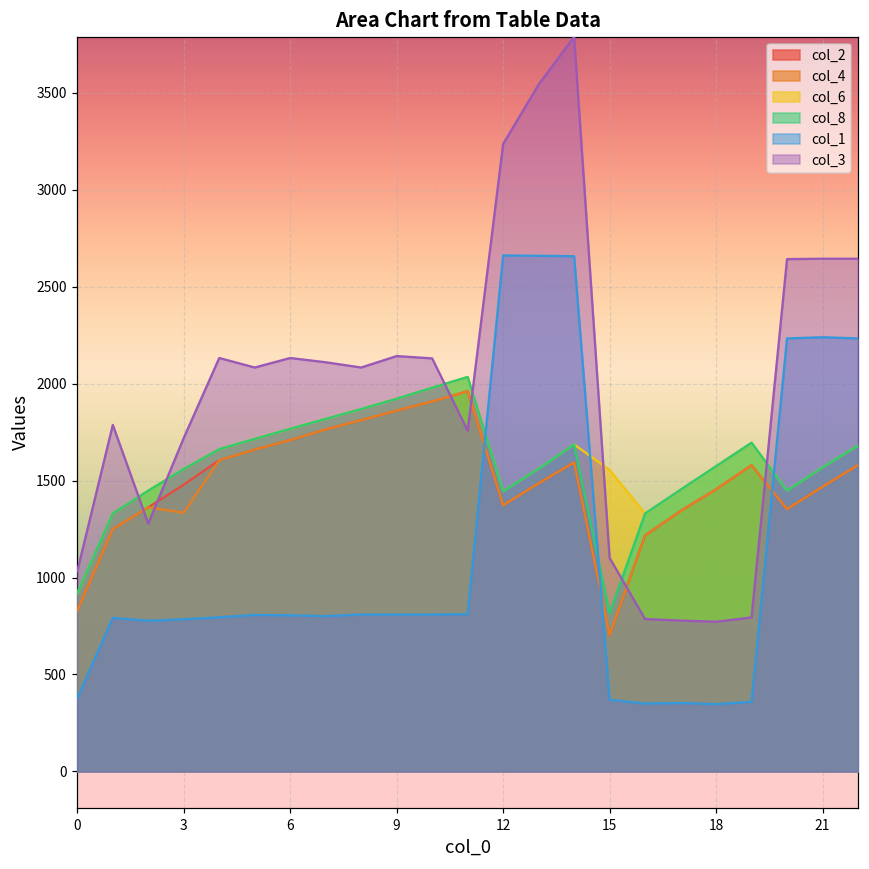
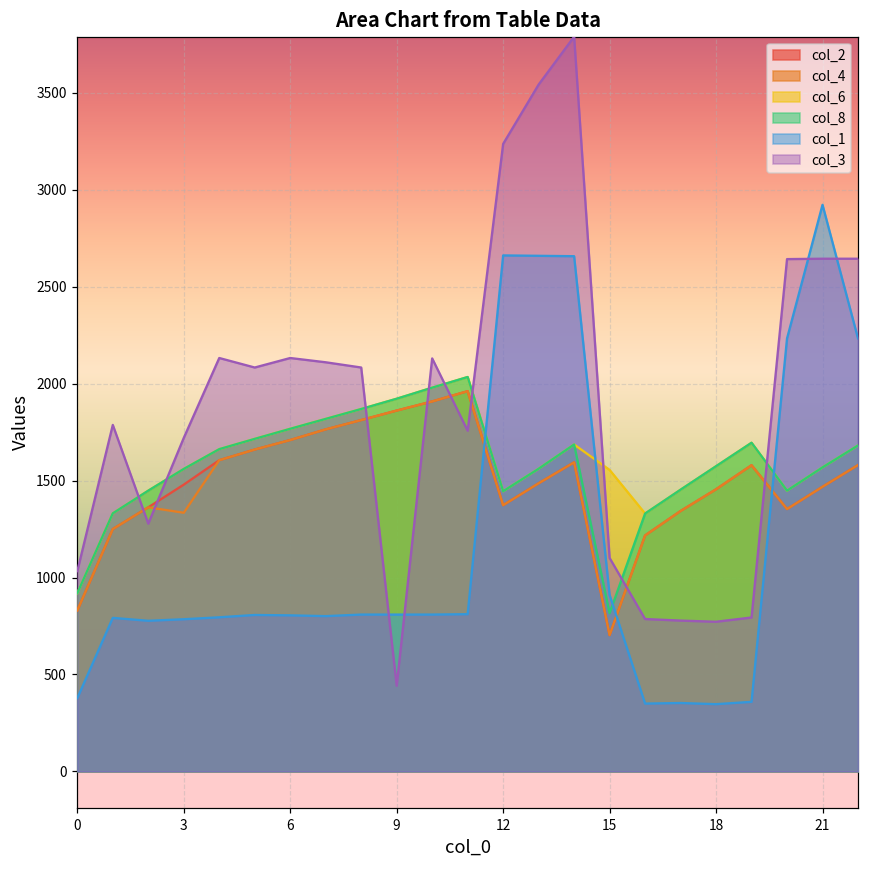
col_3, 9: 2140 -> 440
col_1, 15: 370 -> 910
col_1, 21: 2240 -> 2920
